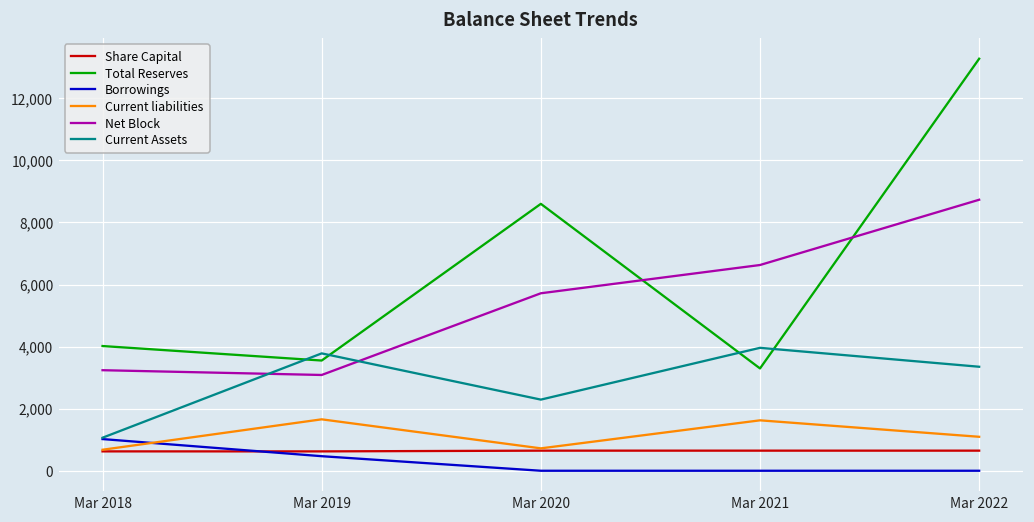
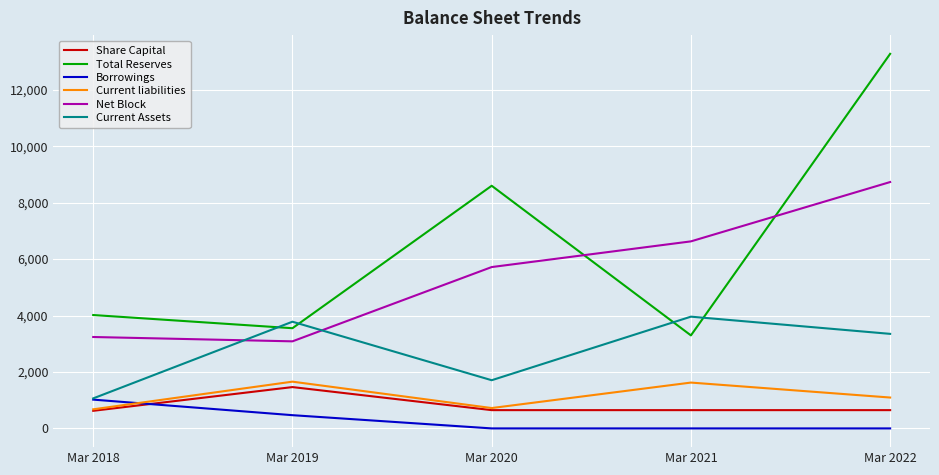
Share Capital, Mar 2019: 600 -> 1,500
Current Assets, Mar 2020: 2,300 -> 1,700
